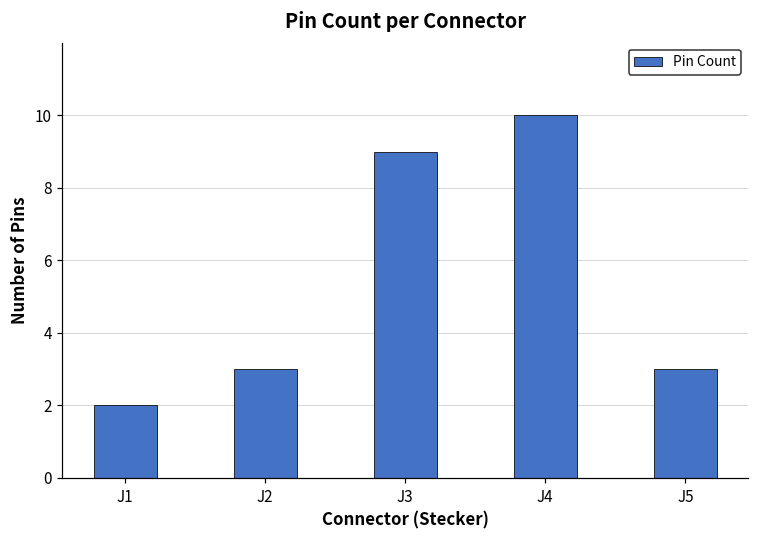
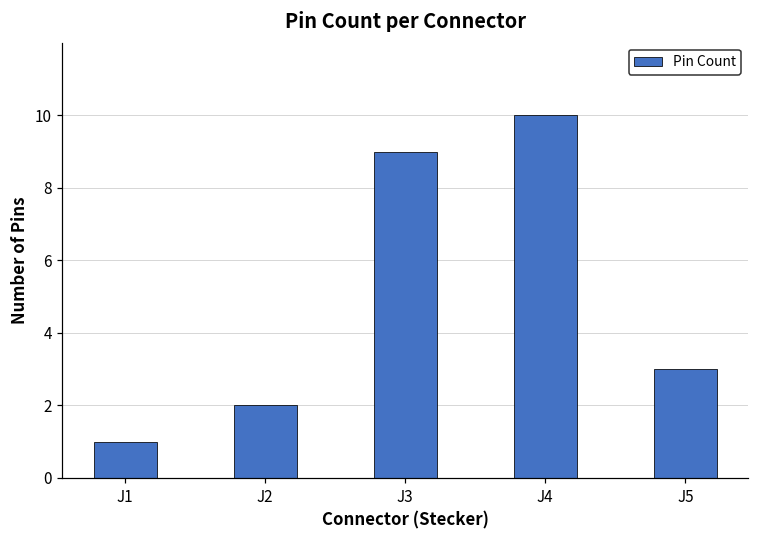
J1: 2 -> 1
J2: 3 -> 2
